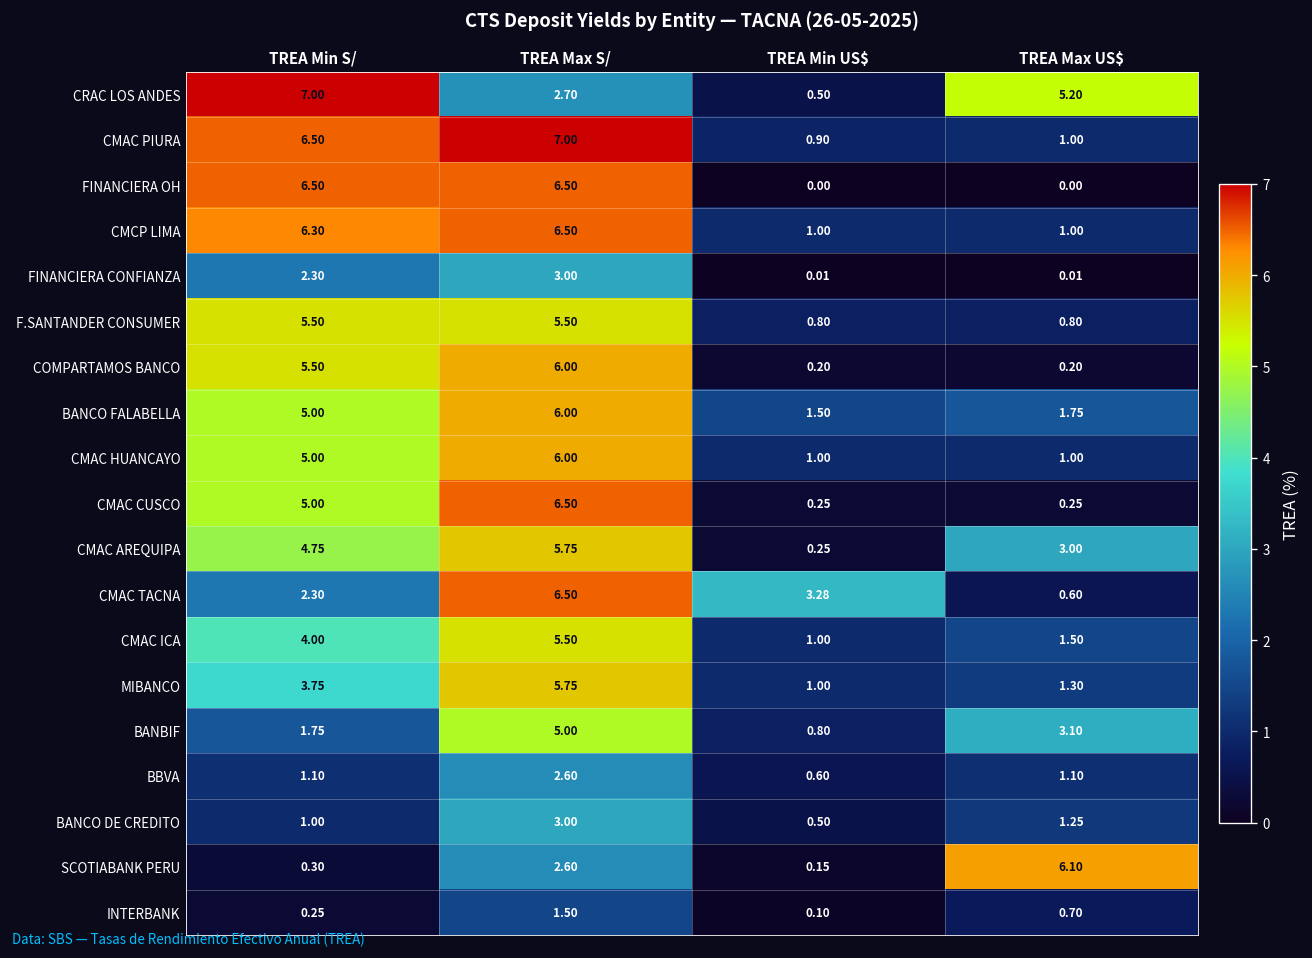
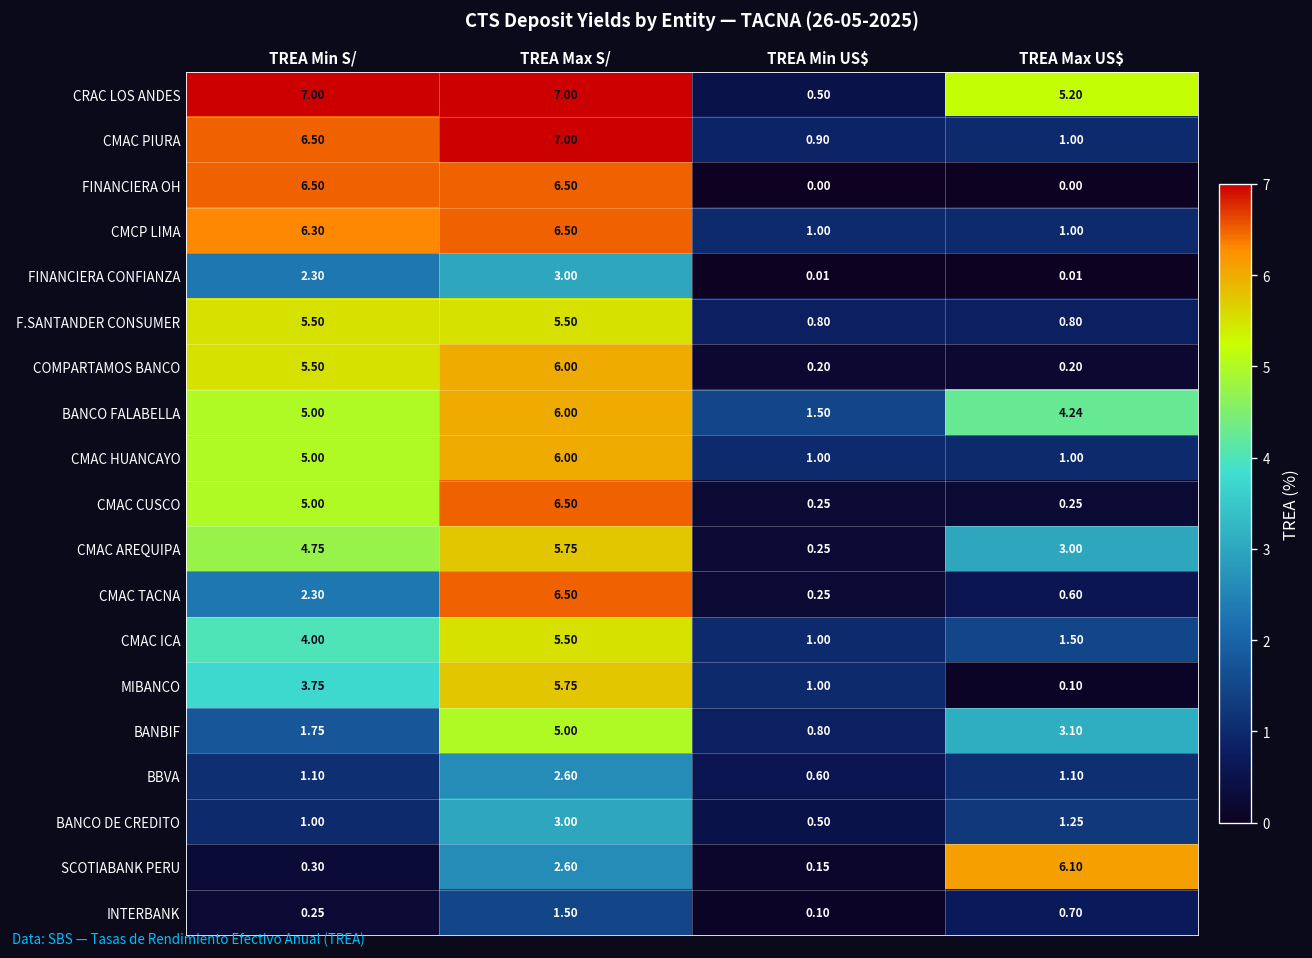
CRAC LOS ANDES, TREA Max S/: 2.70 -> 7.00
BANCO FALABELLA, TREA Max US$: 1.75 -> 4.24
CMAC TACNA, TREA Min US$: 3.28 -> 0.25
MIBANCO, TREA Max US$: 1.30 -> 0.10
